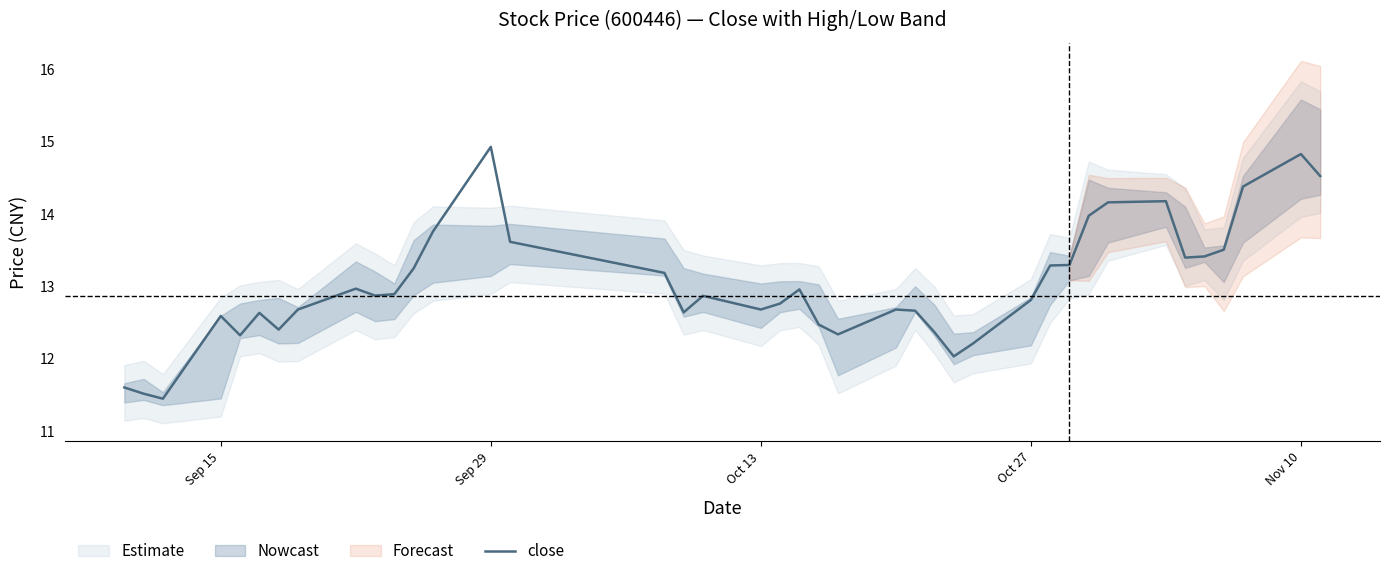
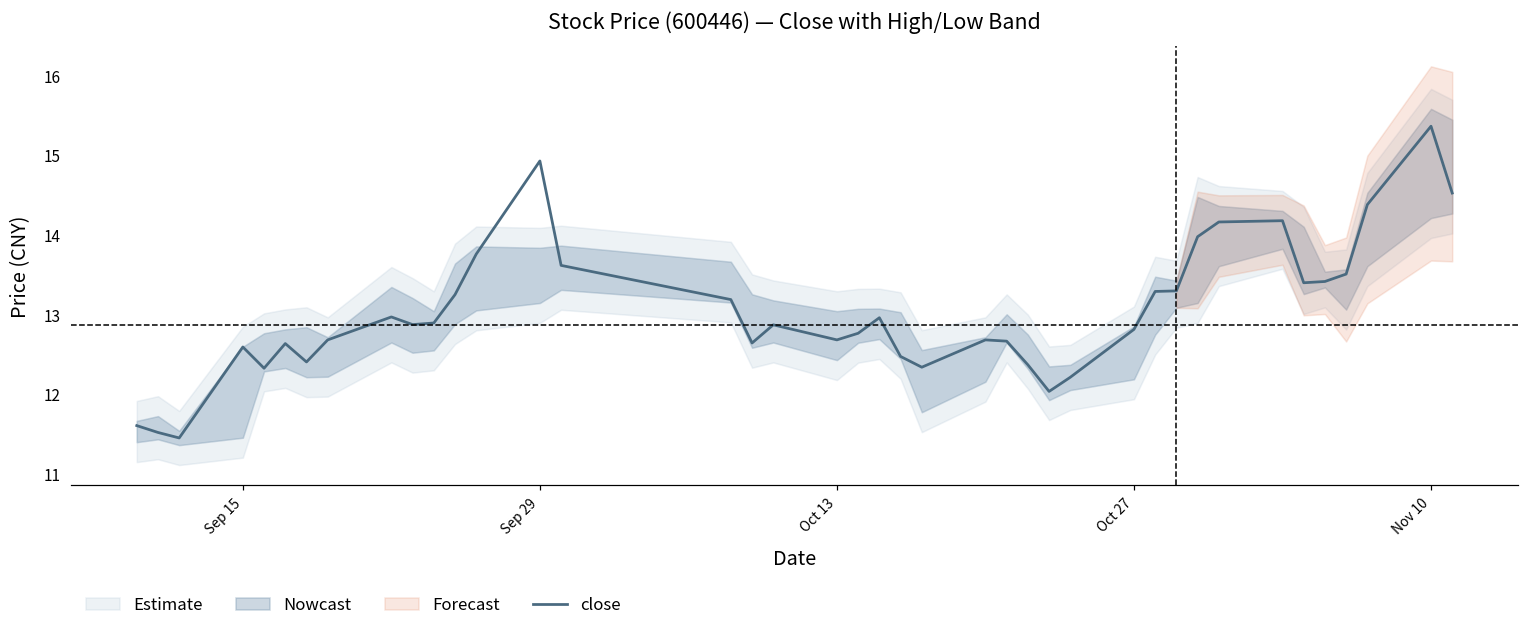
close, Nov 10: 14.8 -> 15.4
